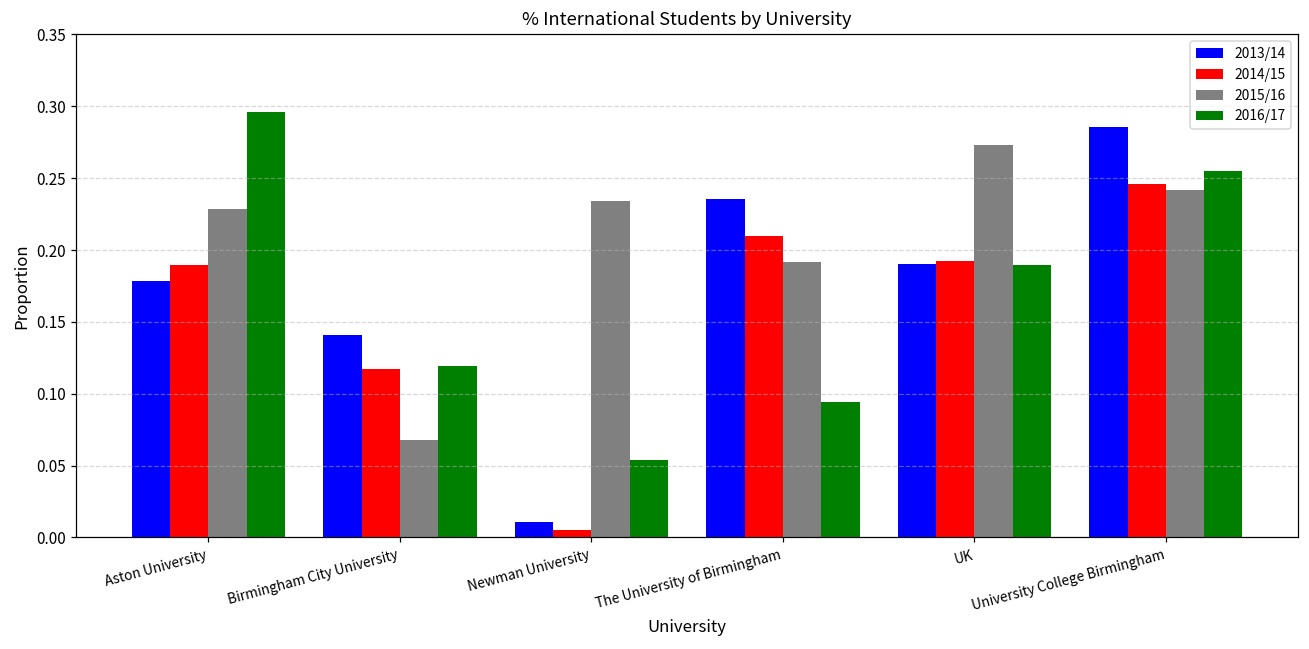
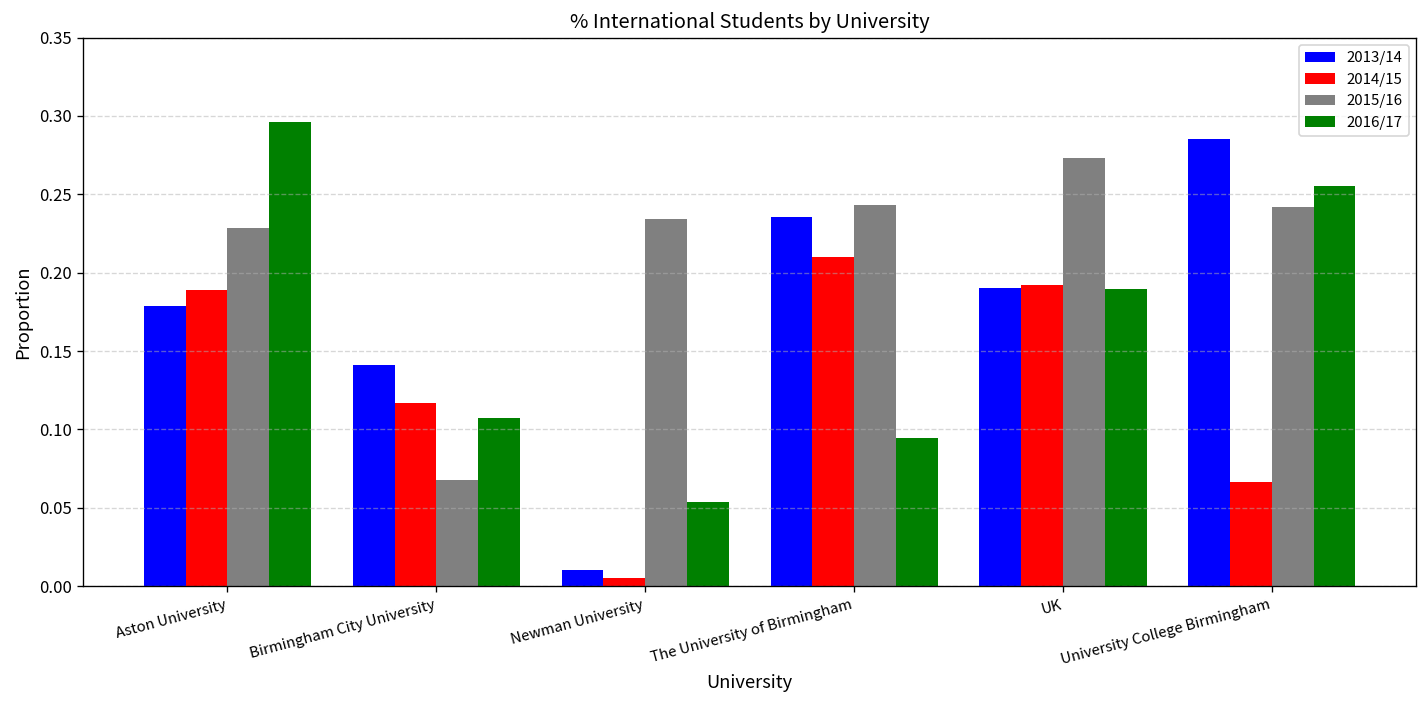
2016/17, Birmingham City University: 0.119 -> 0.107
2015/16, The University of Birmingham: 0.192 -> 0.243
2014/15, University College Birmingham: 0.246 -> 0.066
